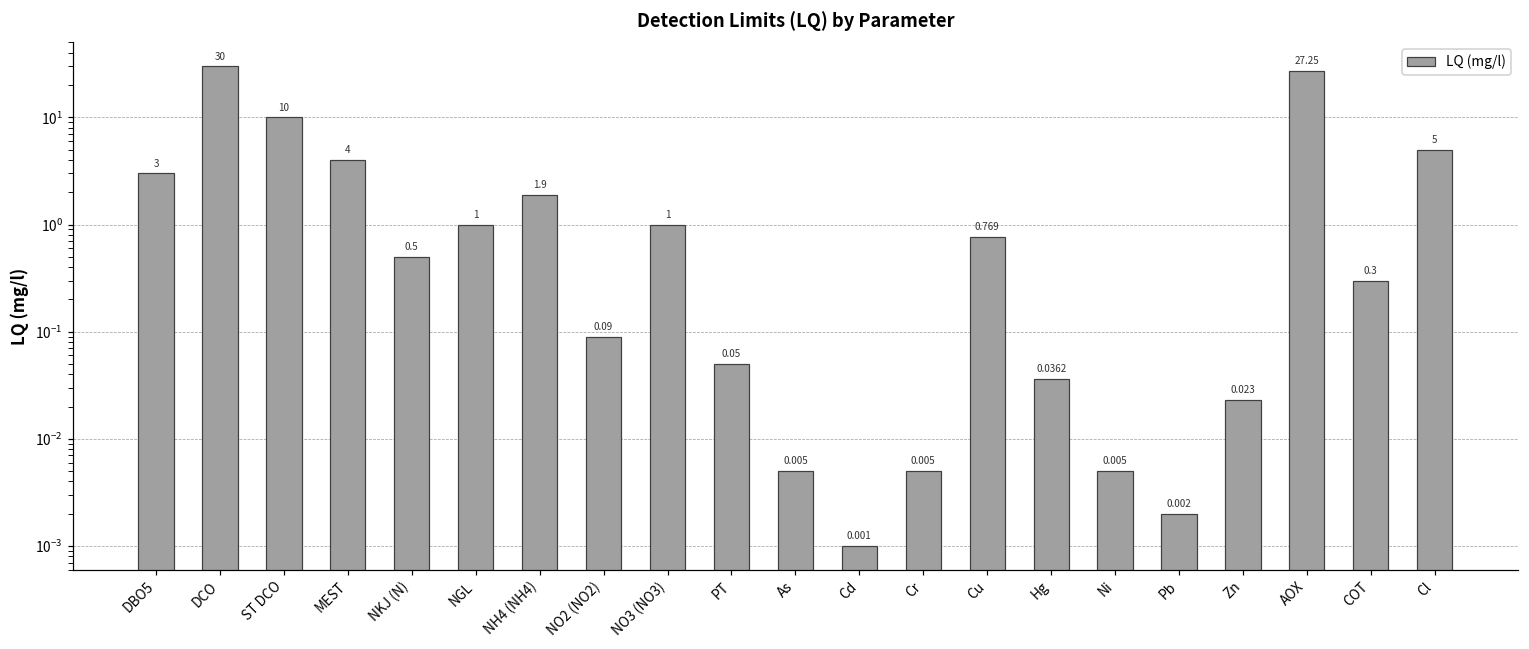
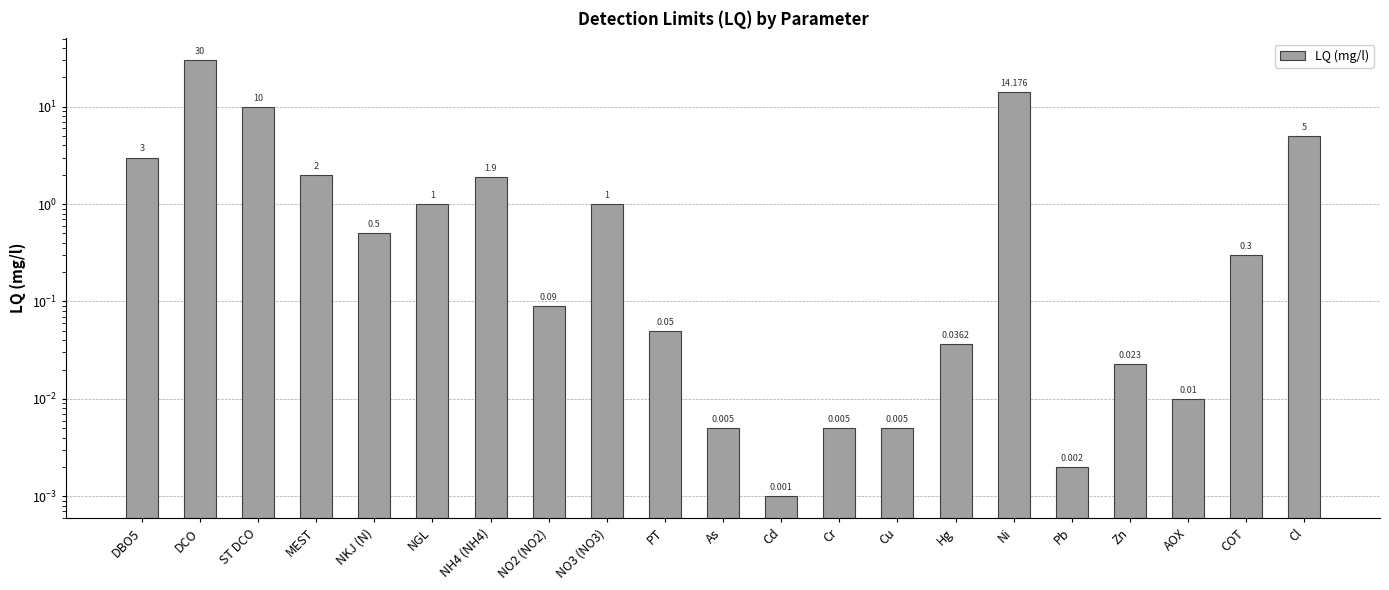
MEST: 4 -> 2
Cu: 0.769 -> 0.005
Ni: 0.005 -> 14.176
AOX: 27.25 -> 0.01
